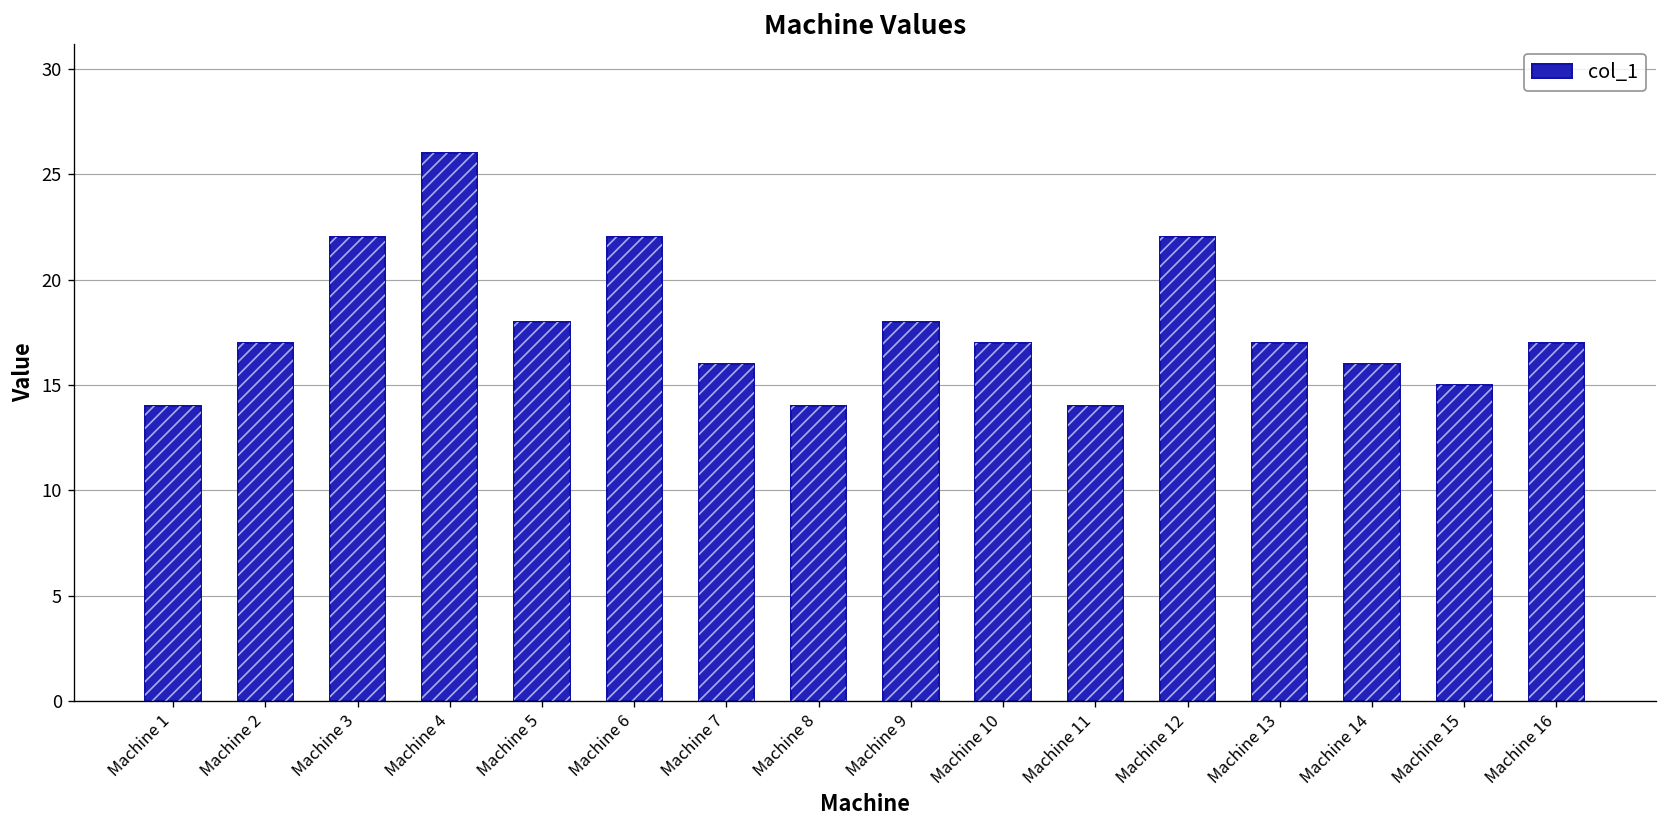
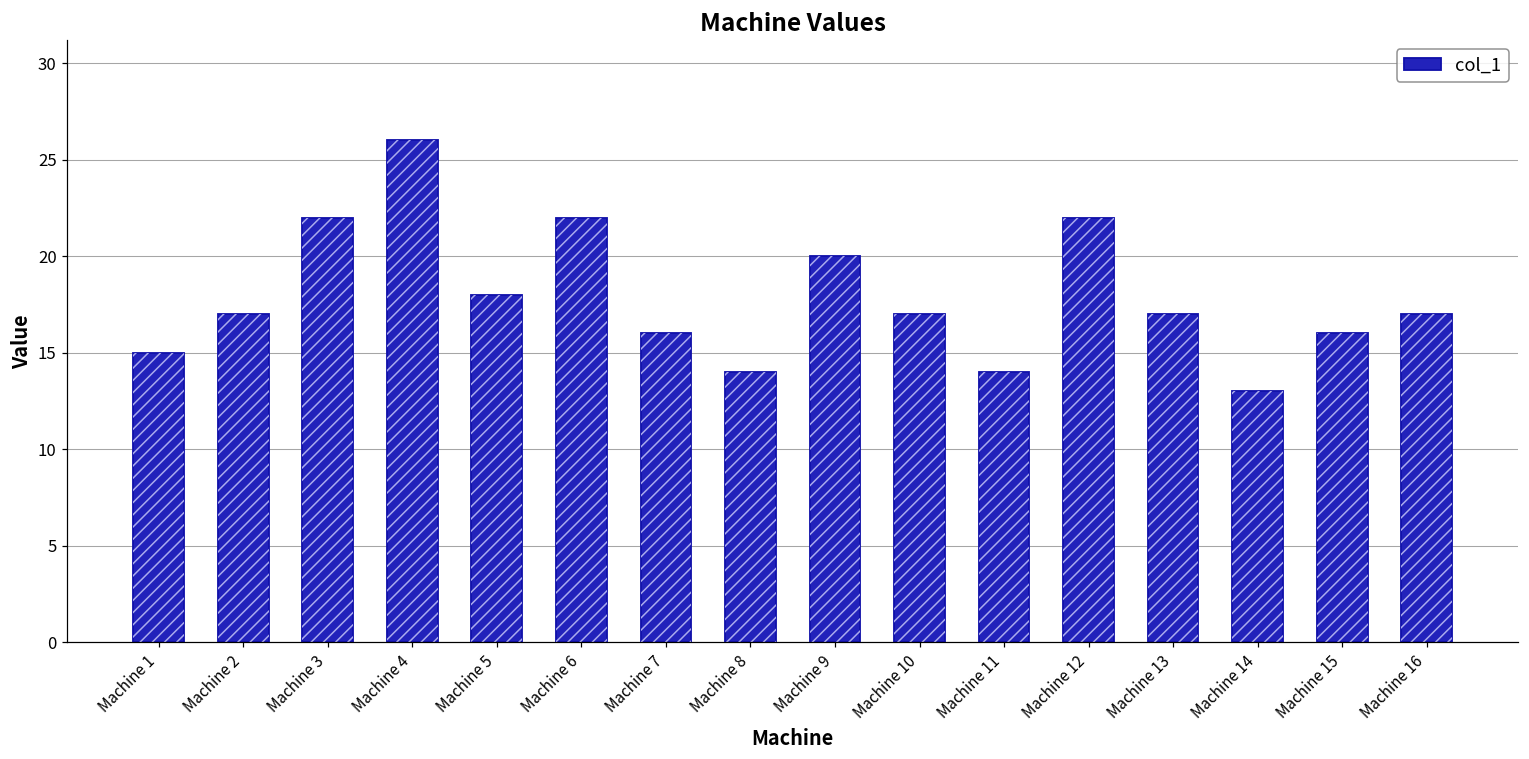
Machine 1: 14 -> 15
Machine 9: 18 -> 20
Machine 14: 16 -> 13
Machine 15: 15 -> 16
